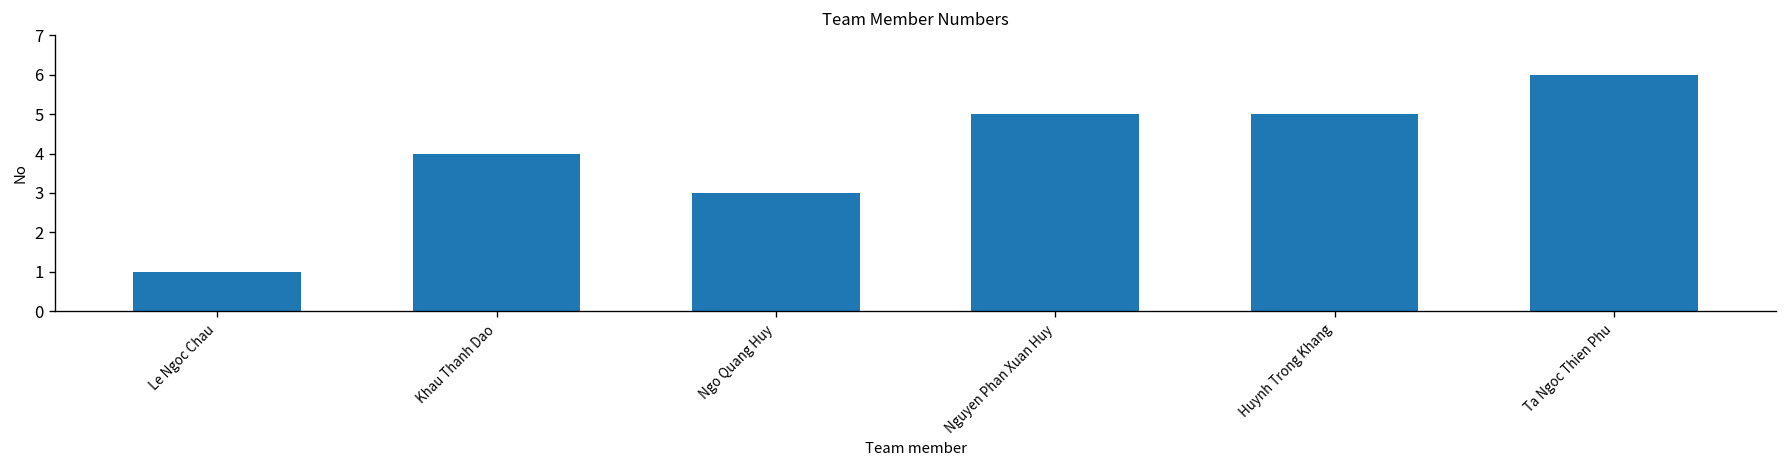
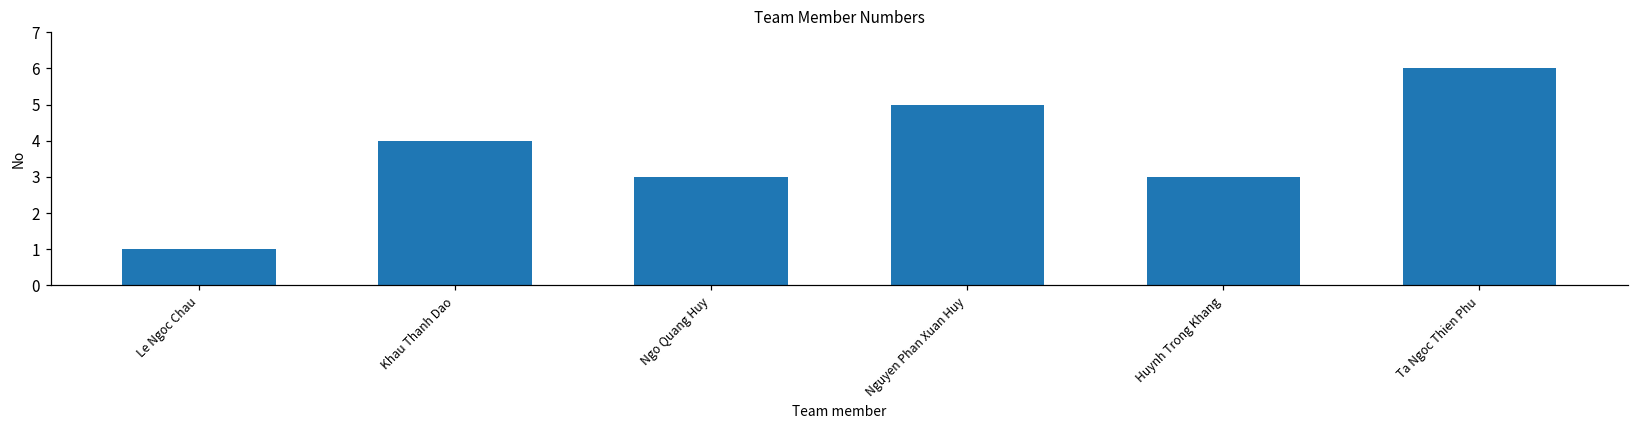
Huynh Trong Khang: 5 -> 3
